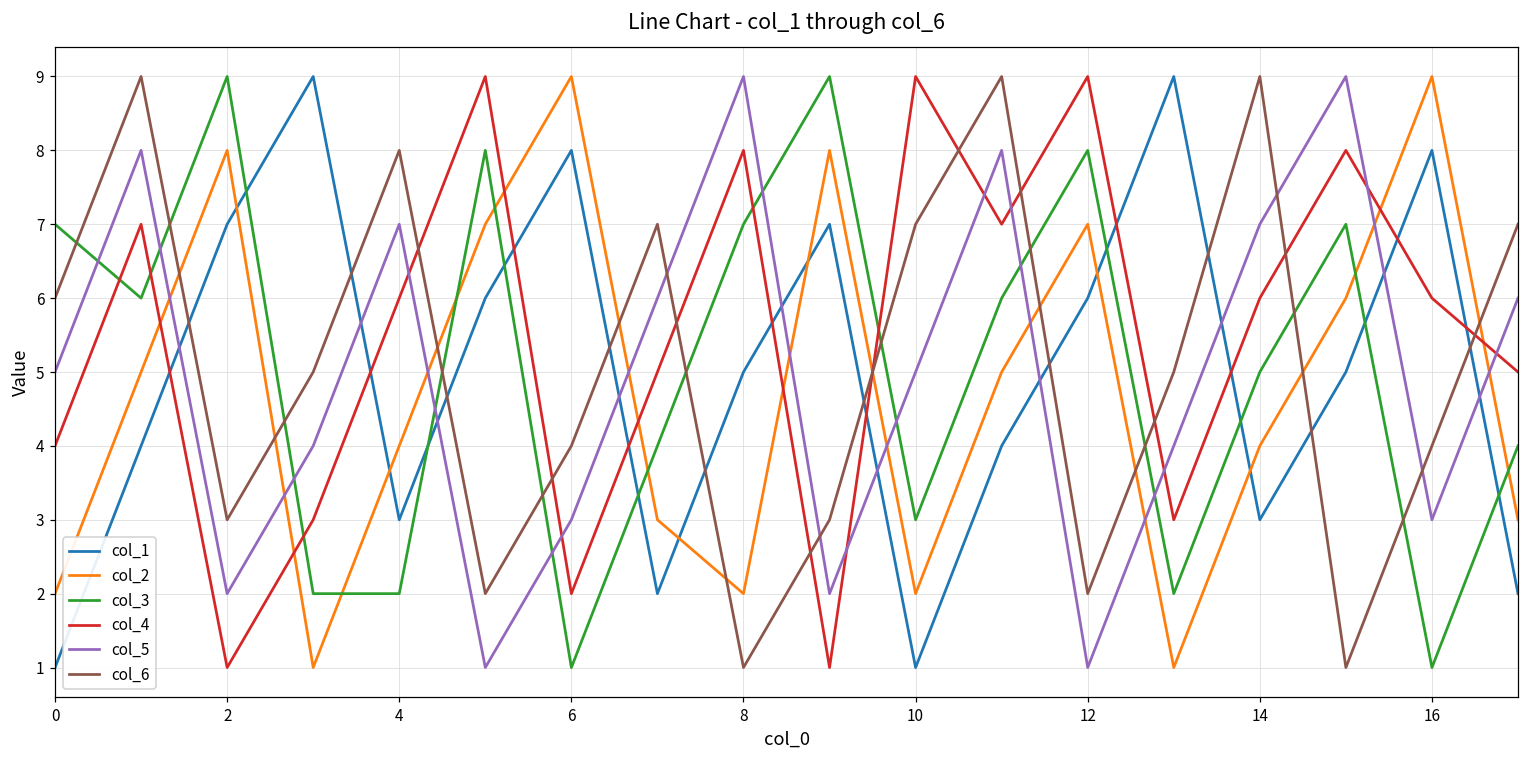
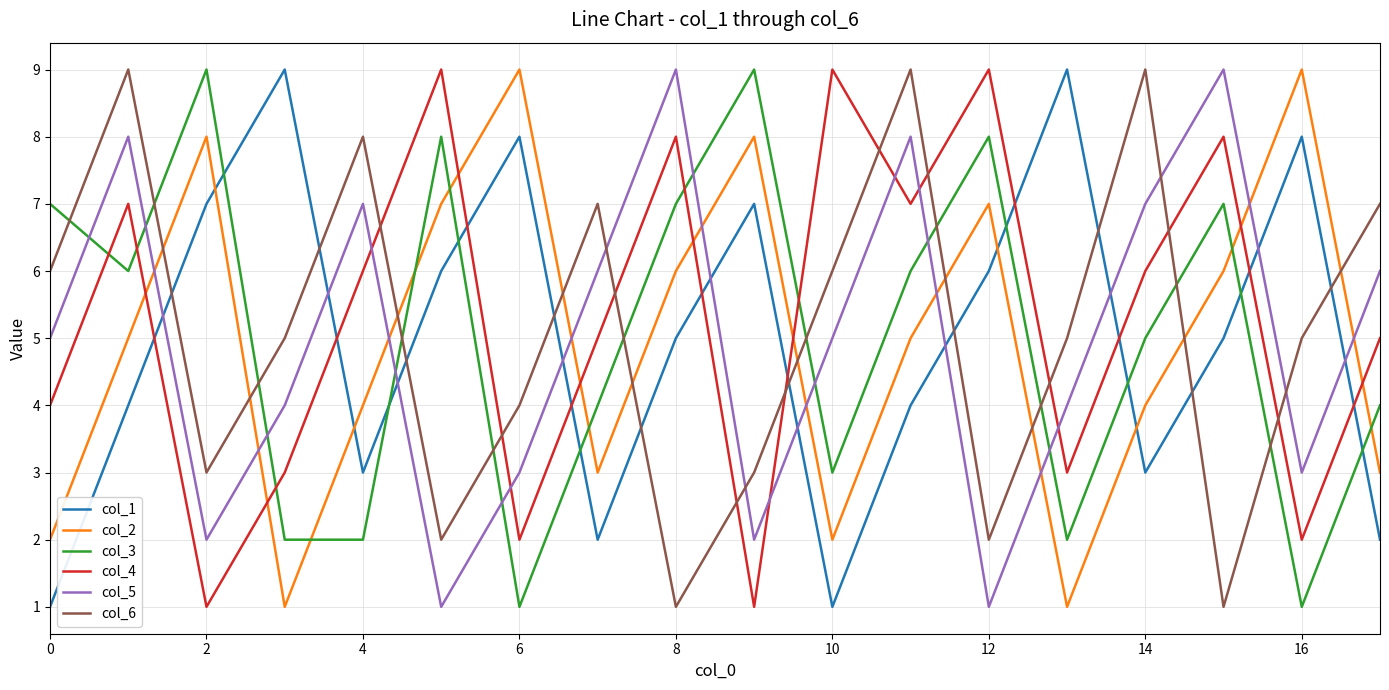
col_2, 8: 2 -> 6
col_6, 10: 7 -> 6
col_4, 16: 6 -> 2
col_6, 16: 4 -> 5
